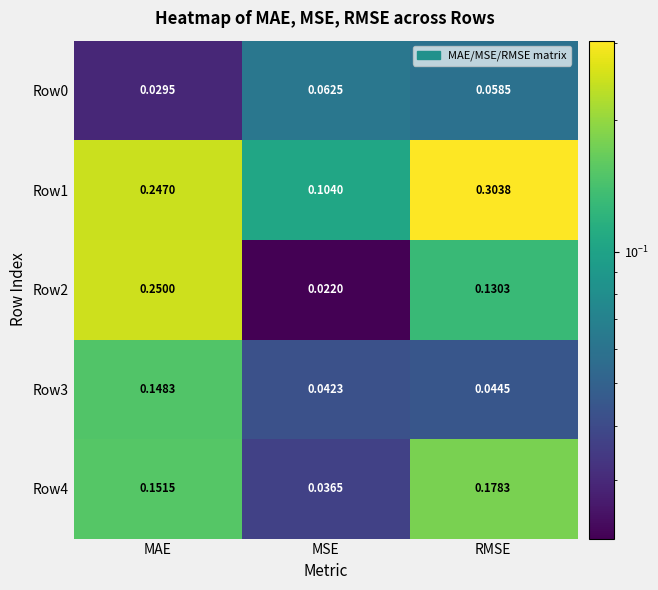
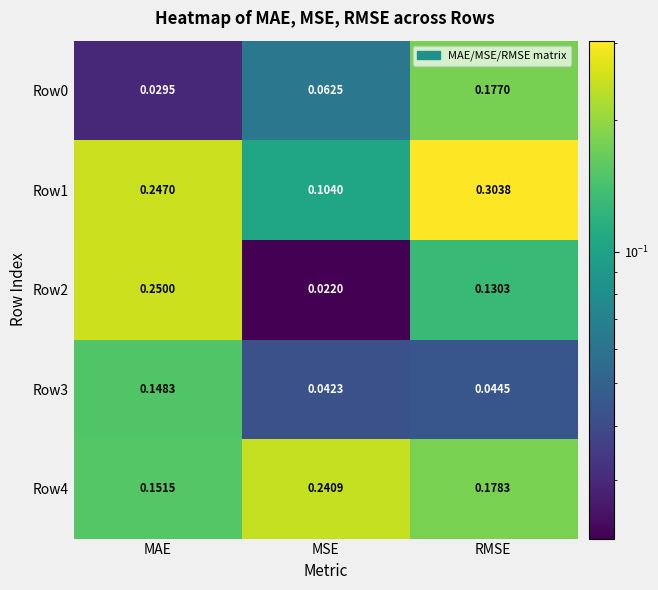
Row0, RMSE: 0.0585 -> 0.1770
Row4, MSE: 0.0365 -> 0.2409
